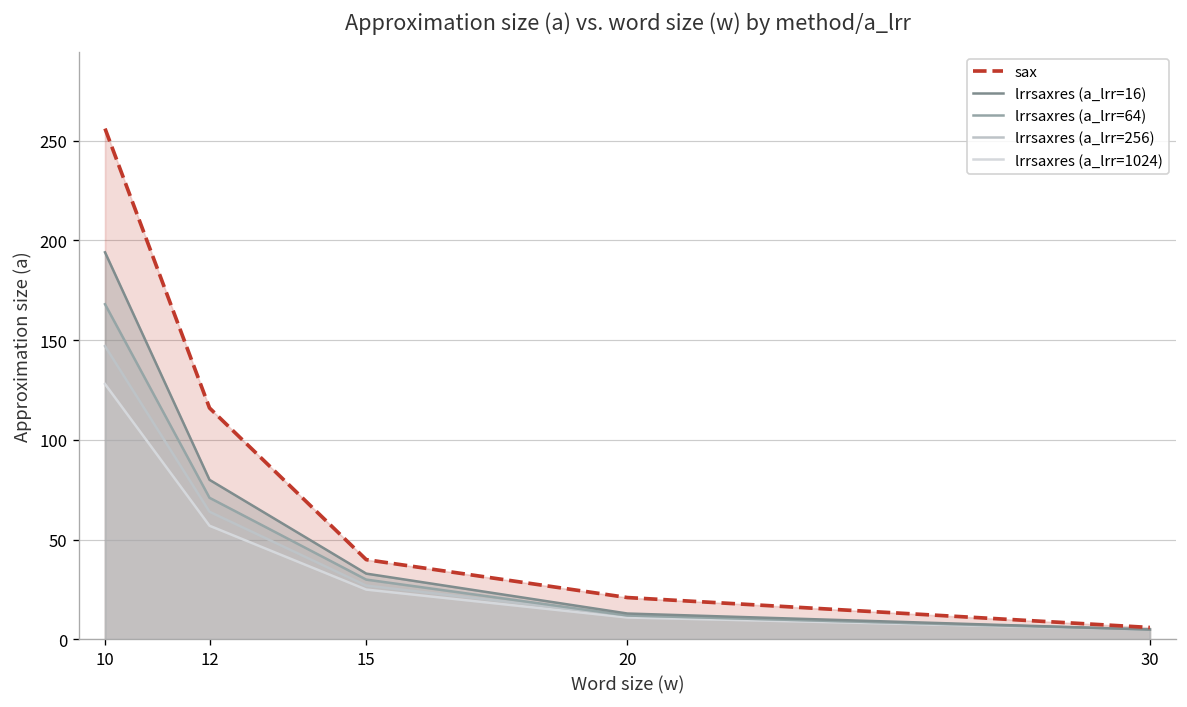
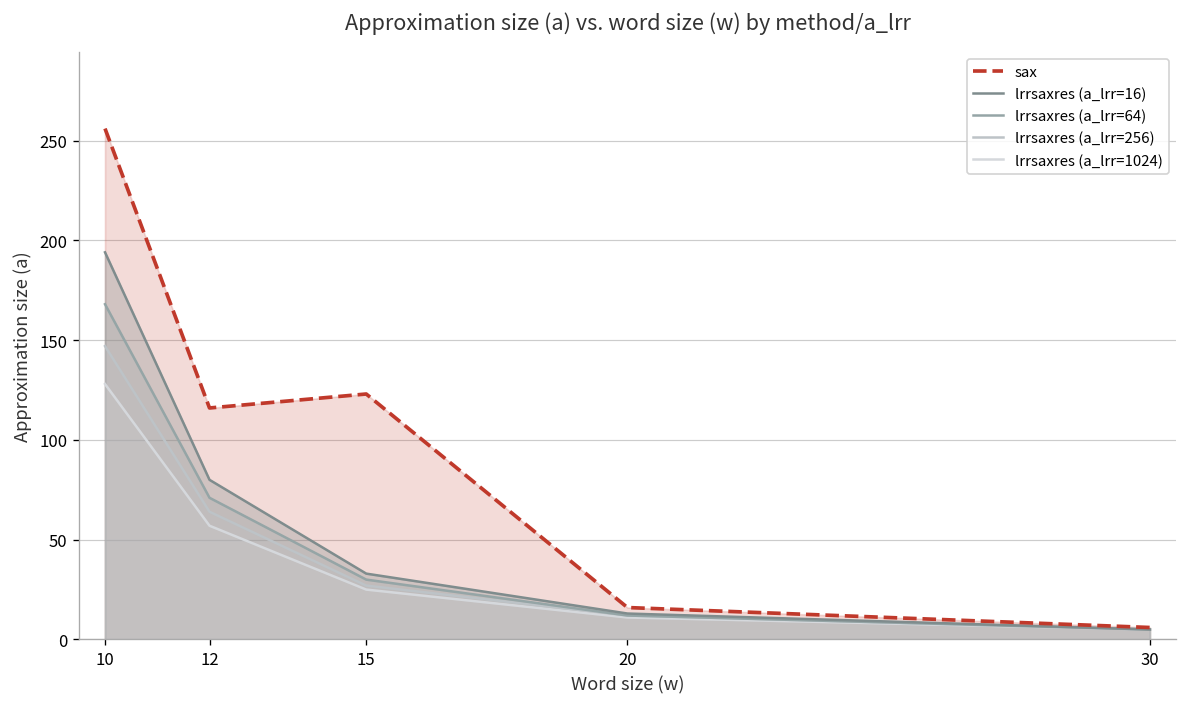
sax, 15: 40 -> 123
sax, 20: 21 -> 16
